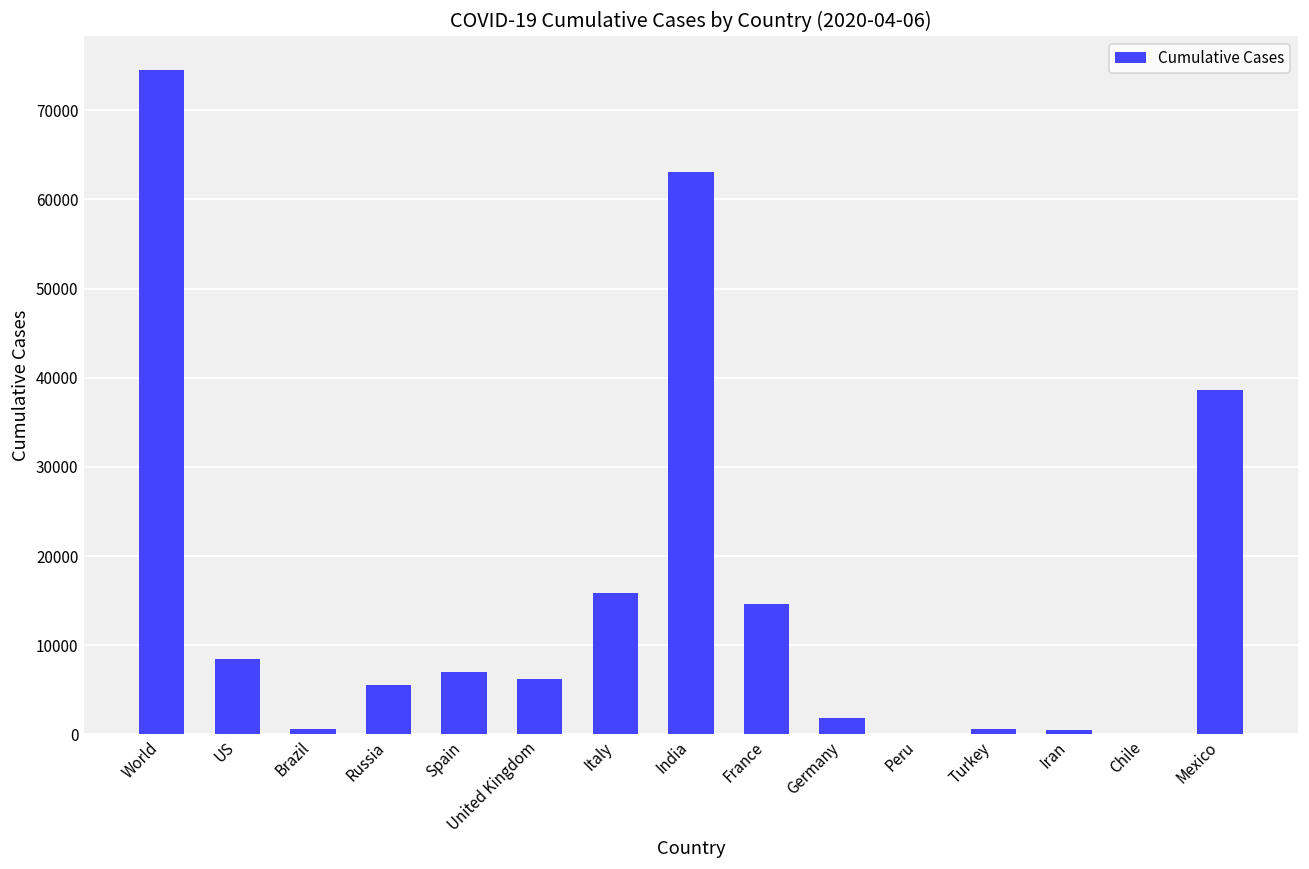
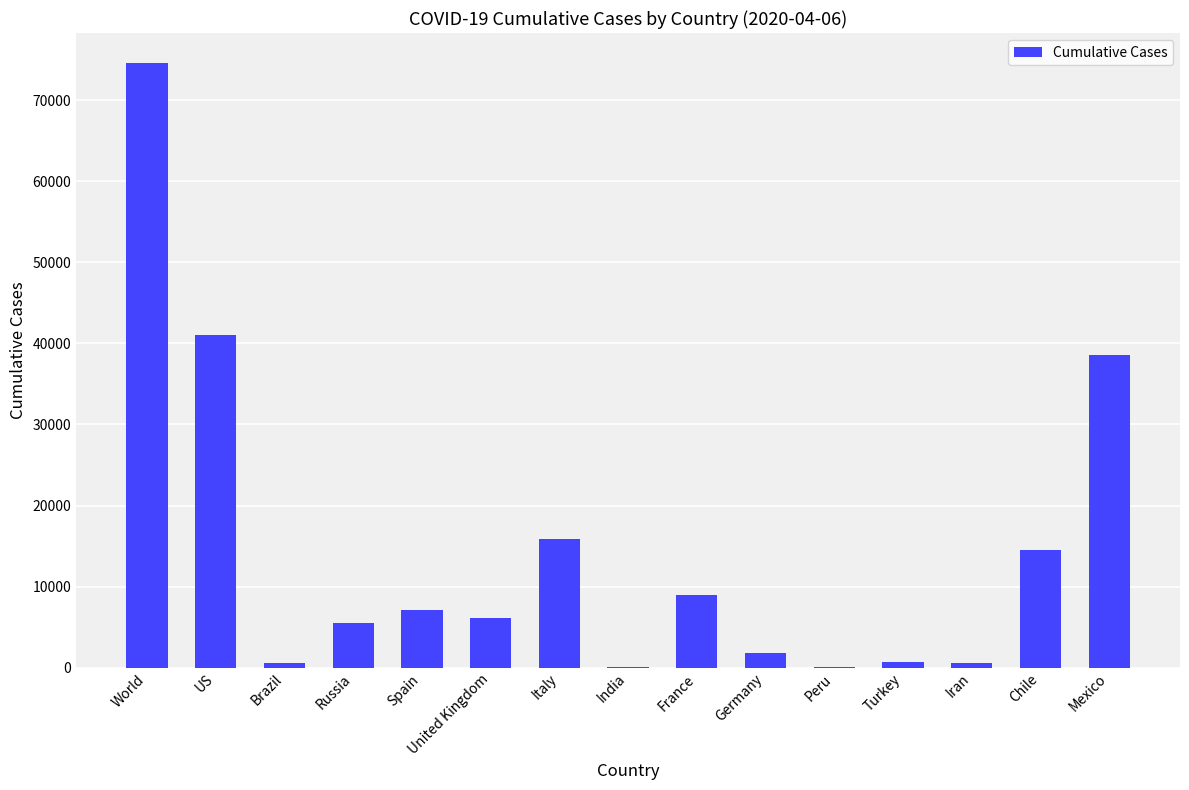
US: 9000 -> 41000
India: 63000 -> 0
France: 15000 -> 9000
Chile: 0 -> 14000
